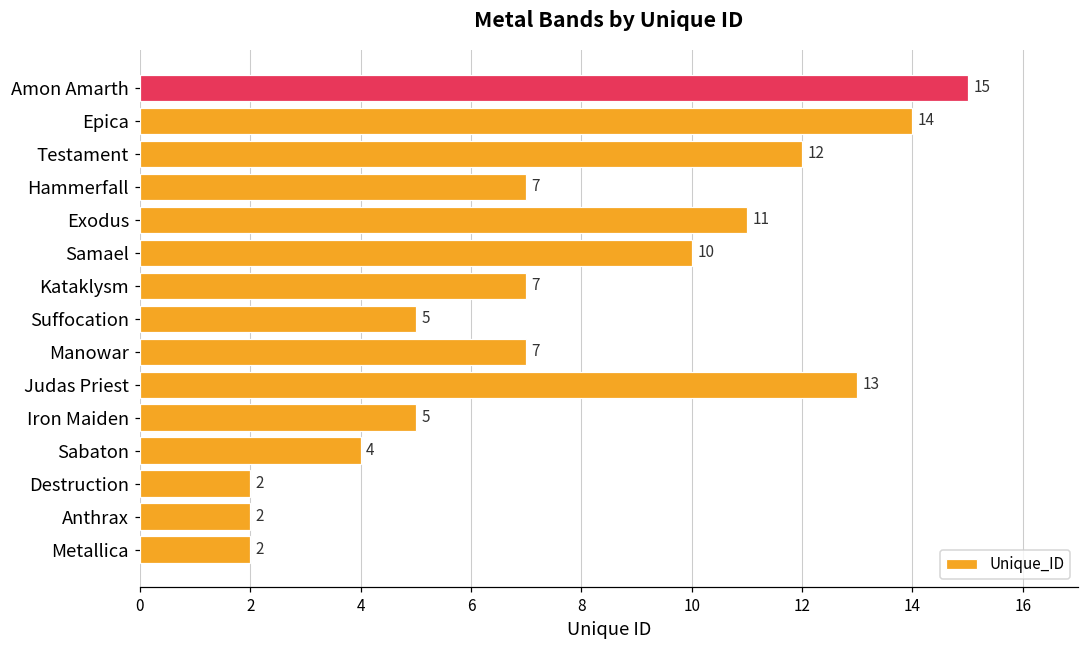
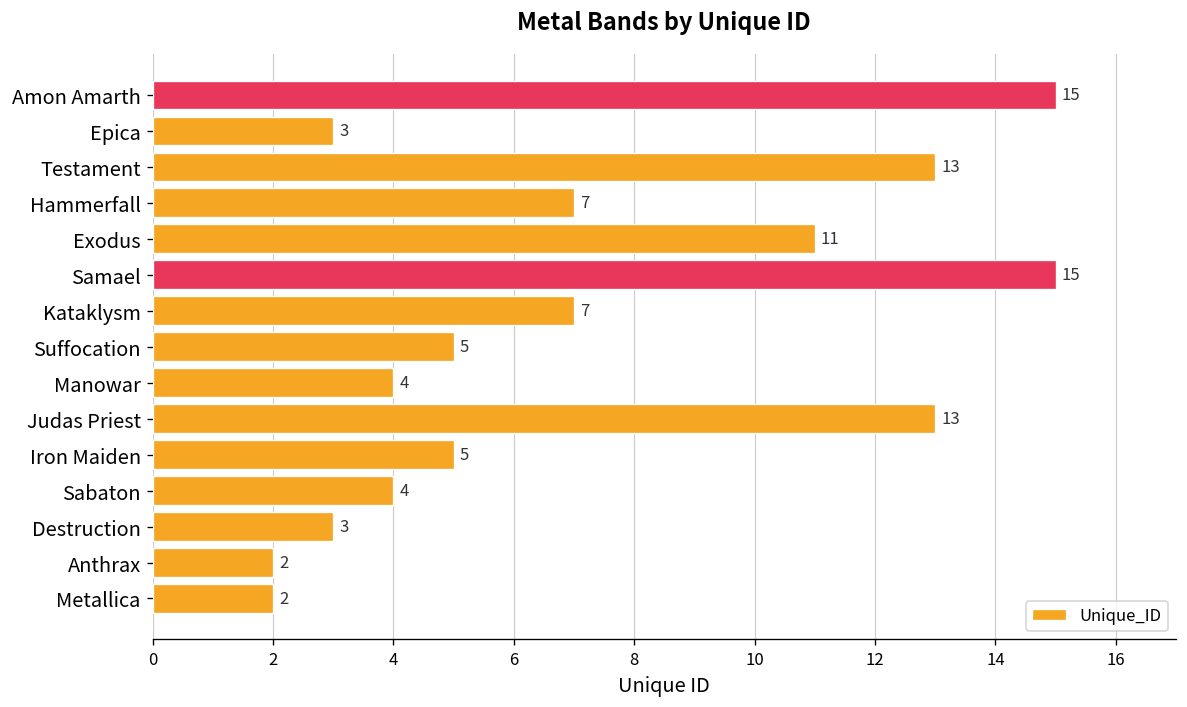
Epica: 14 -> 3
Testament: 12 -> 13
Samael: 10 -> 15
Manowar: 7 -> 4
Destruction: 2 -> 3
